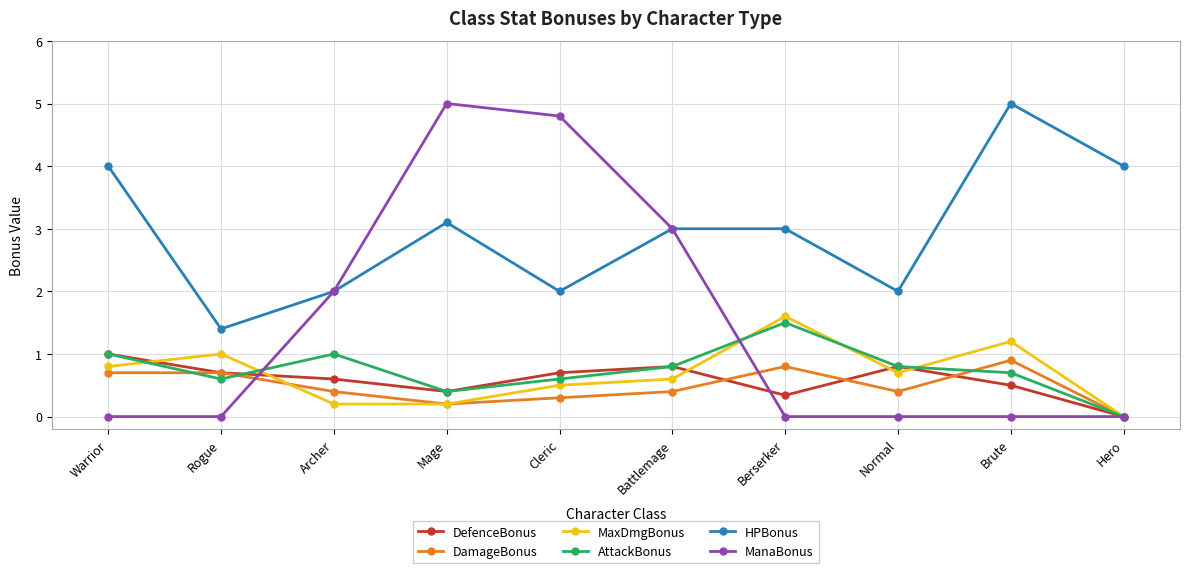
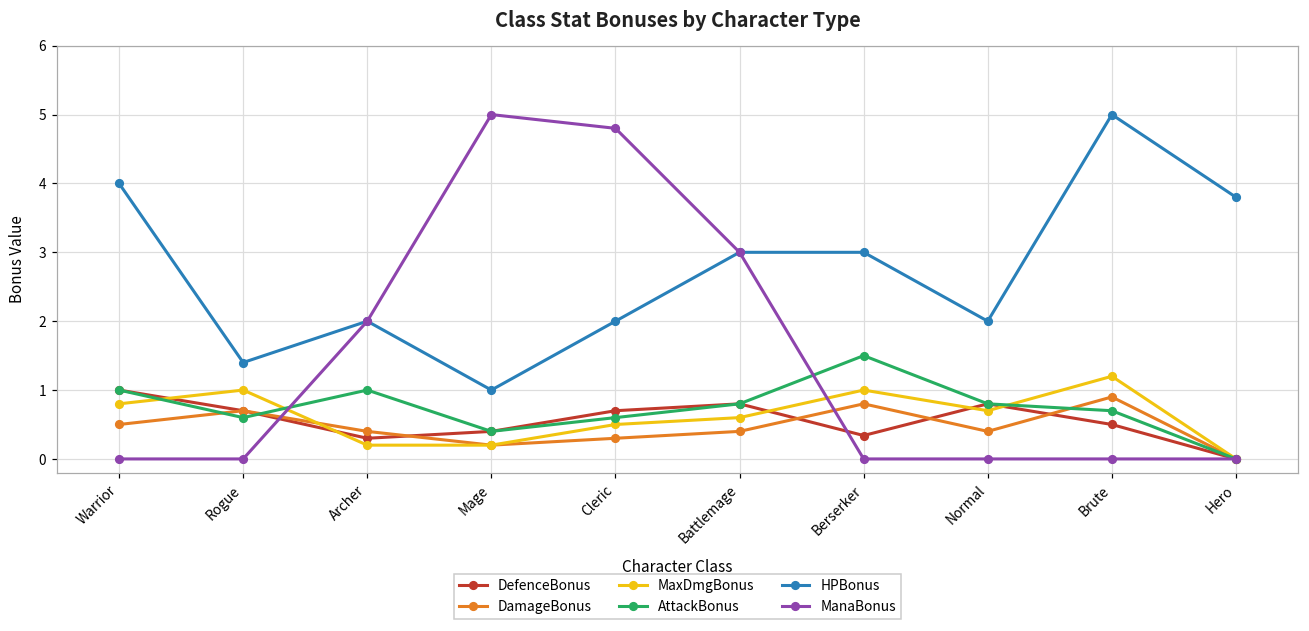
DamageBonus, Warrior: 0.7 -> 0.5
DefenceBonus, Archer: 0.6 -> 0.3
HPBonus, Mage: 3.1 -> 1.0
MaxDmgBonus, Berserker: 1.6 -> 1.0
HPBonus, Hero: 4.0 -> 3.8
